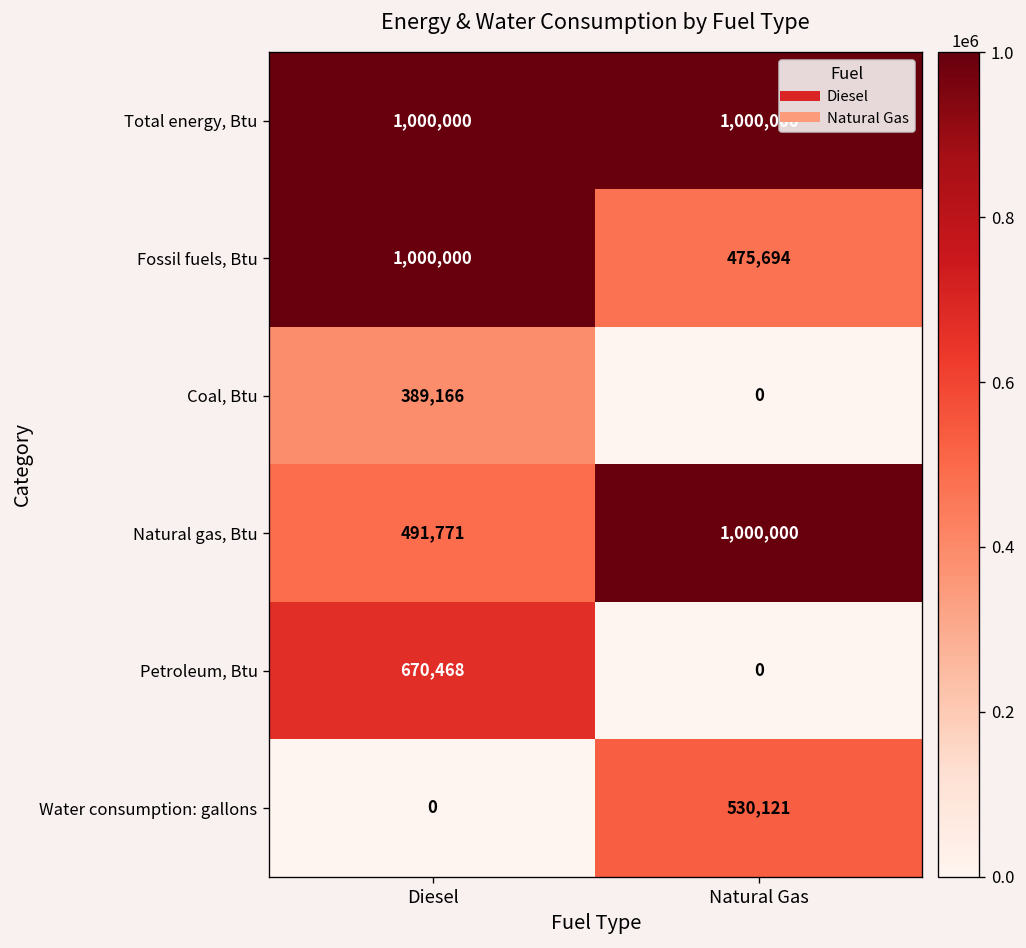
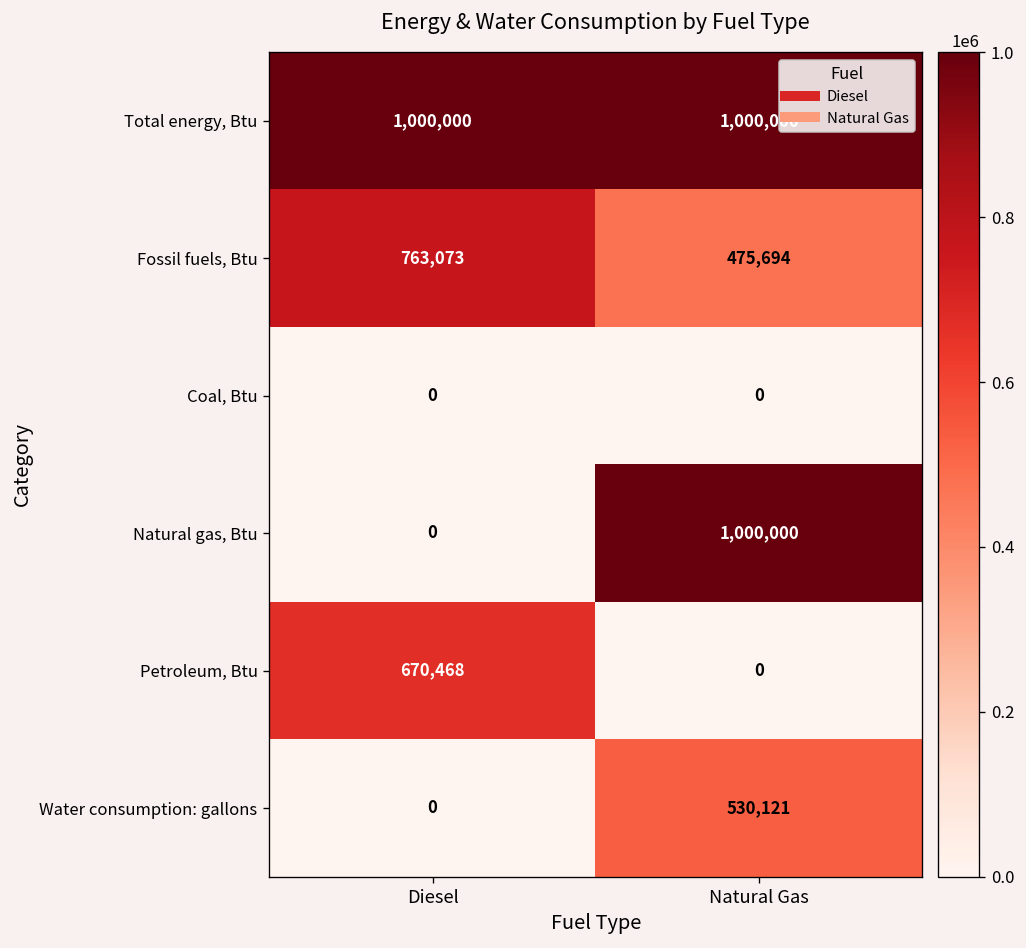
Fossil fuels, Btu, Diesel: 1,000,000 -> 763,073
Coal, Btu, Diesel: 389,166 -> 0
Natural gas, Btu, Diesel: 491,771 -> 0
